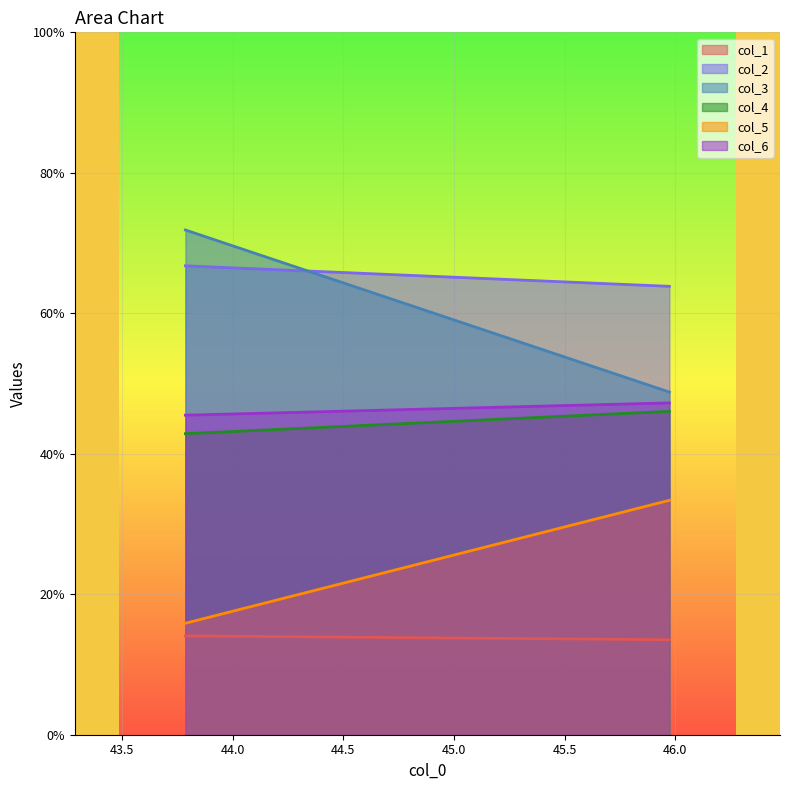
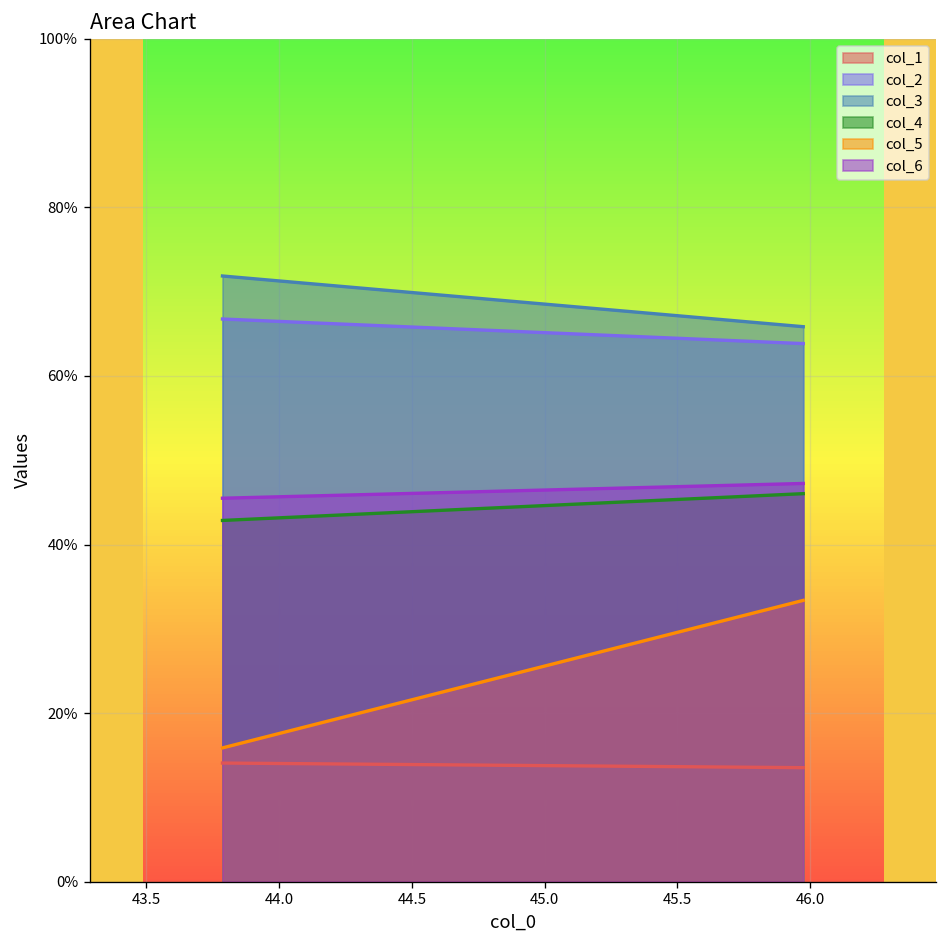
col_3, 46.0: 49% -> 66%
